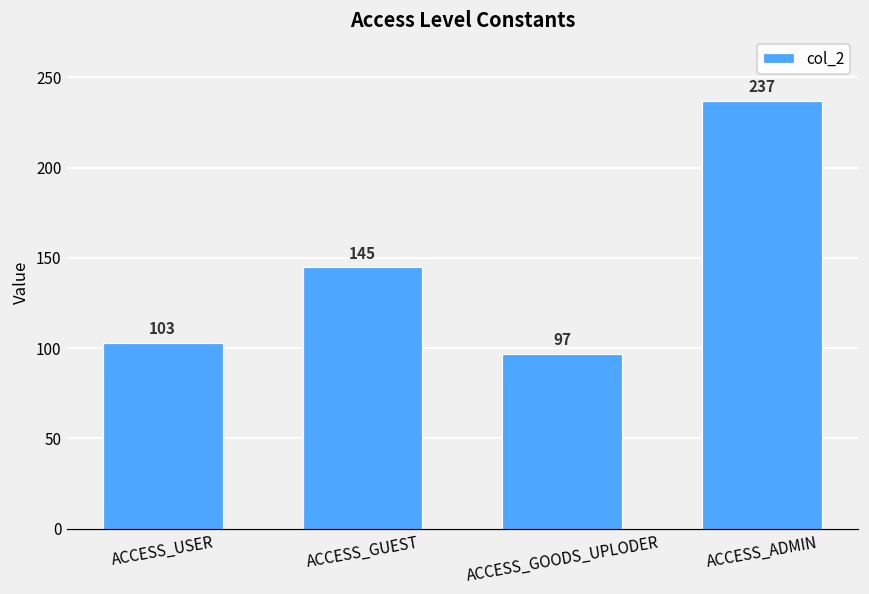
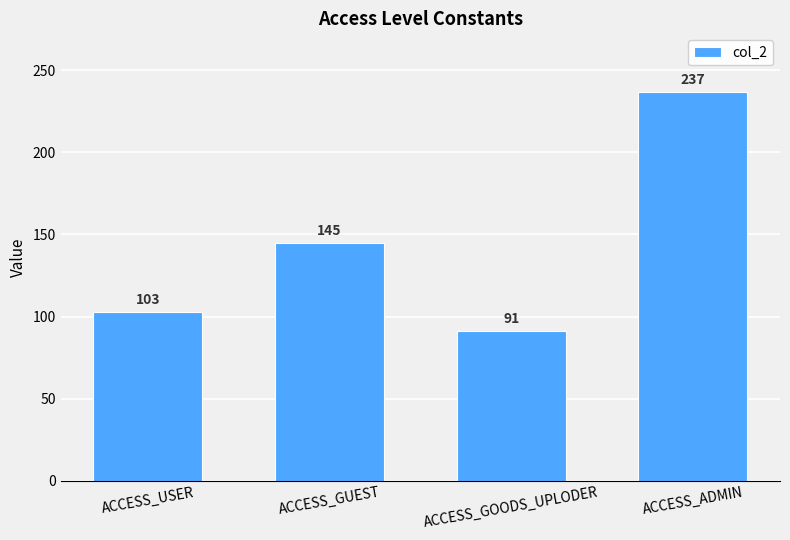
ACCESS_GOODS_UPLODER: 97 -> 91
